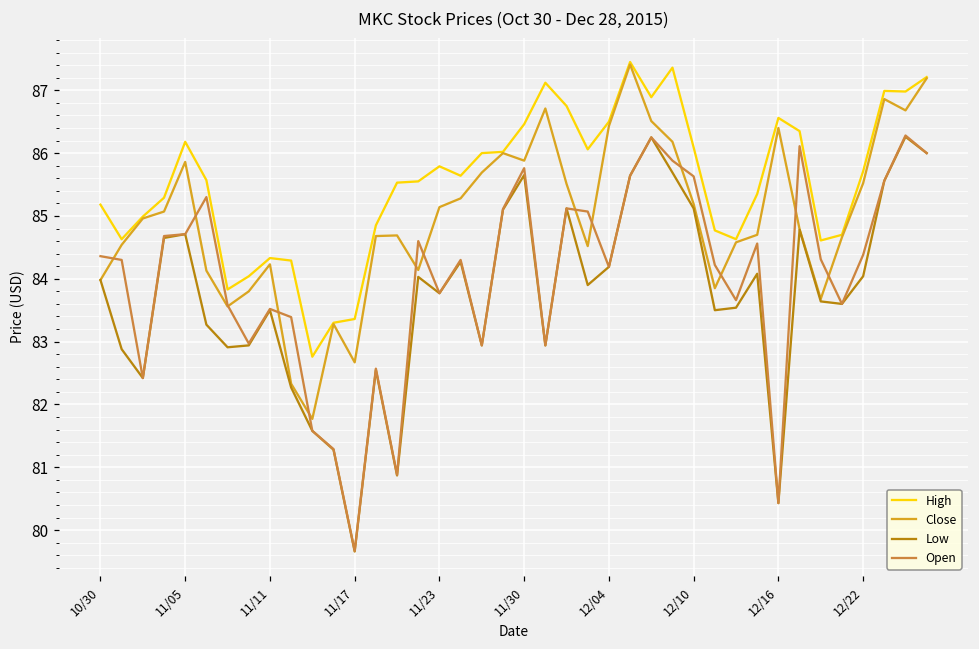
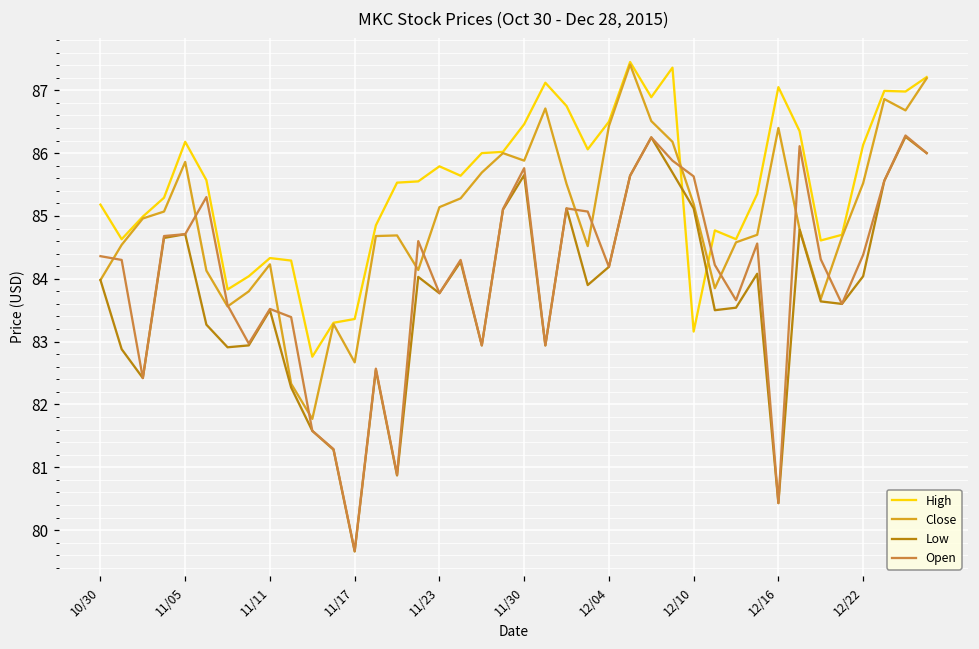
High, 12/10: 86.1 -> 83.2
High, 12/16: 86.6 -> 87.1
High, 12/22: 85.7 -> 86.1
